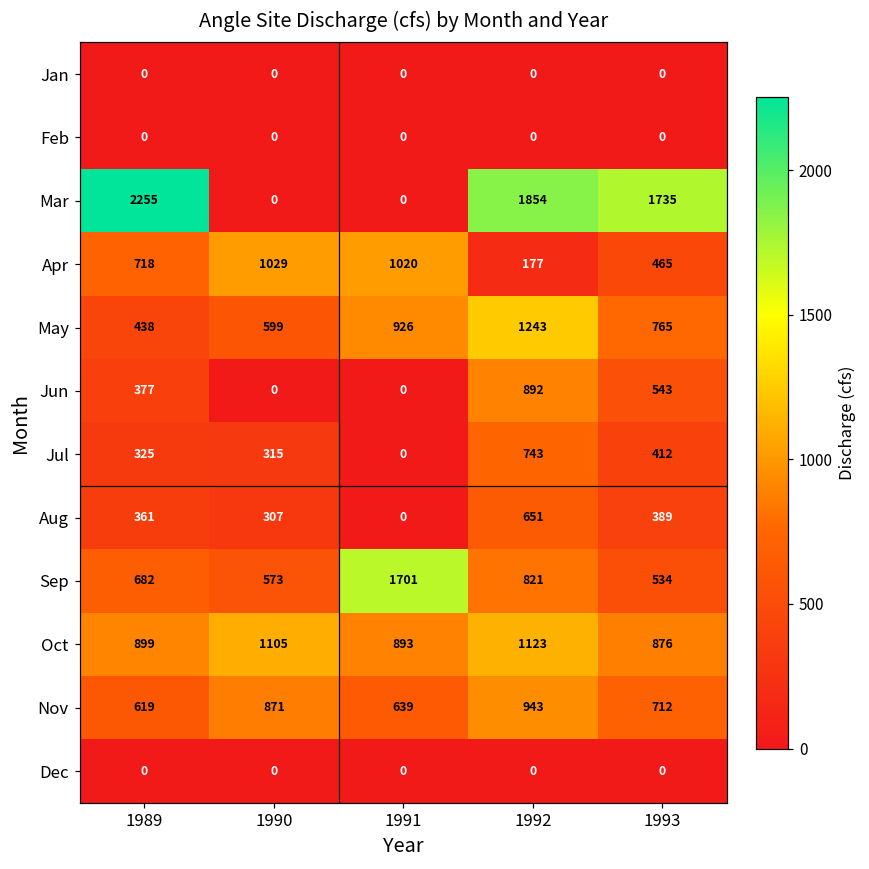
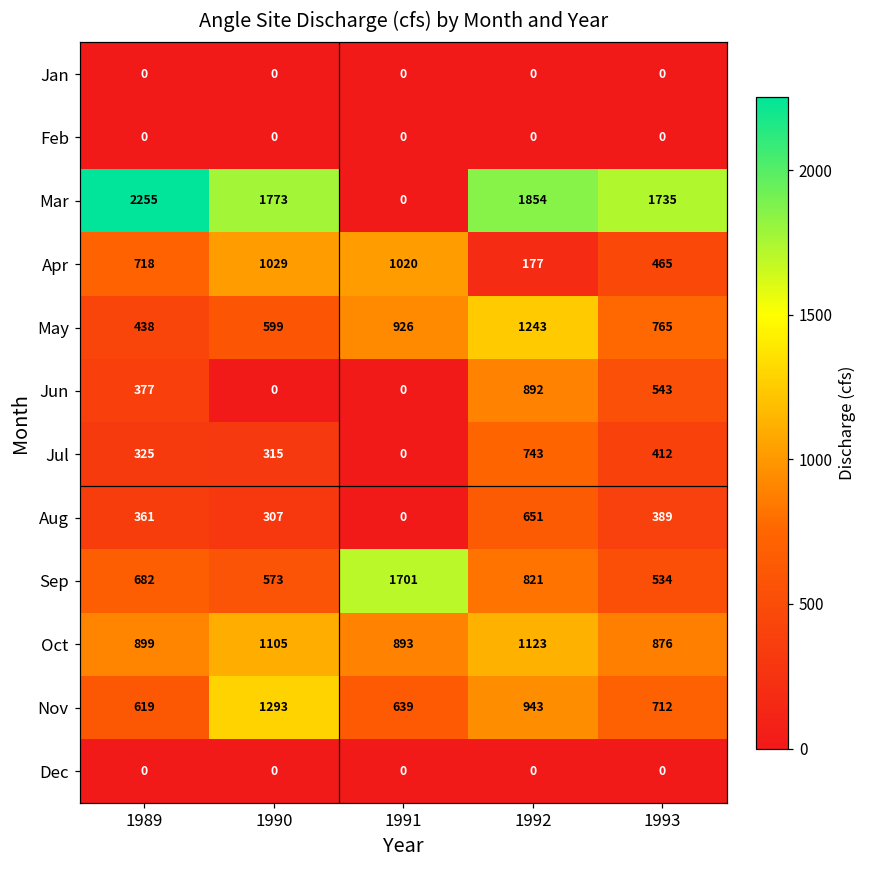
Mar, 1990: 0 -> 1773
Nov, 1990: 871 -> 1293
